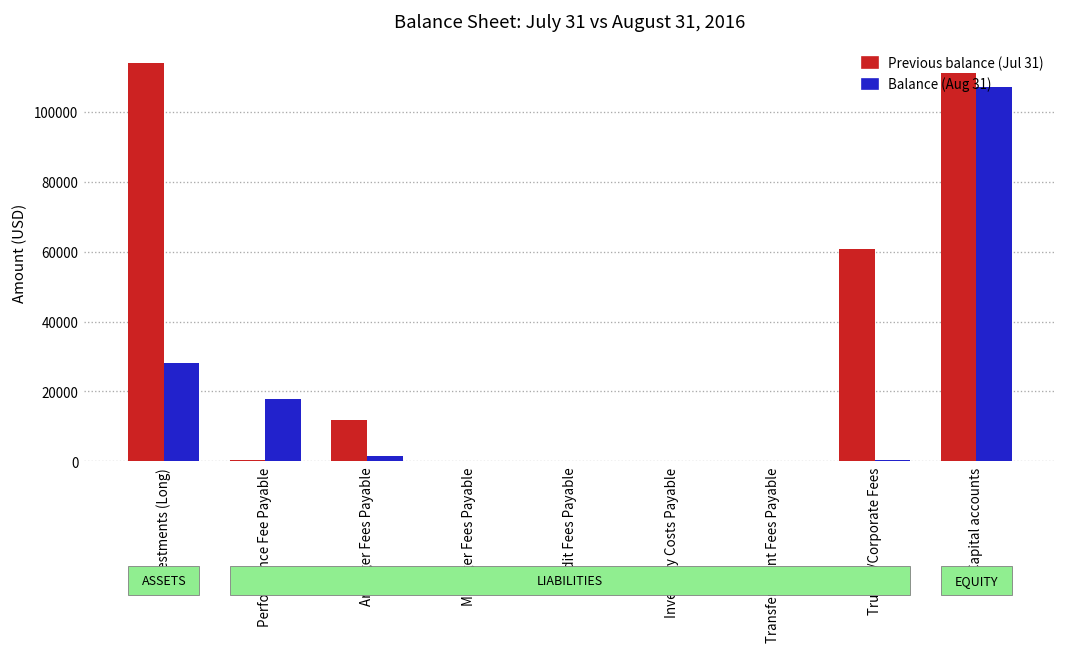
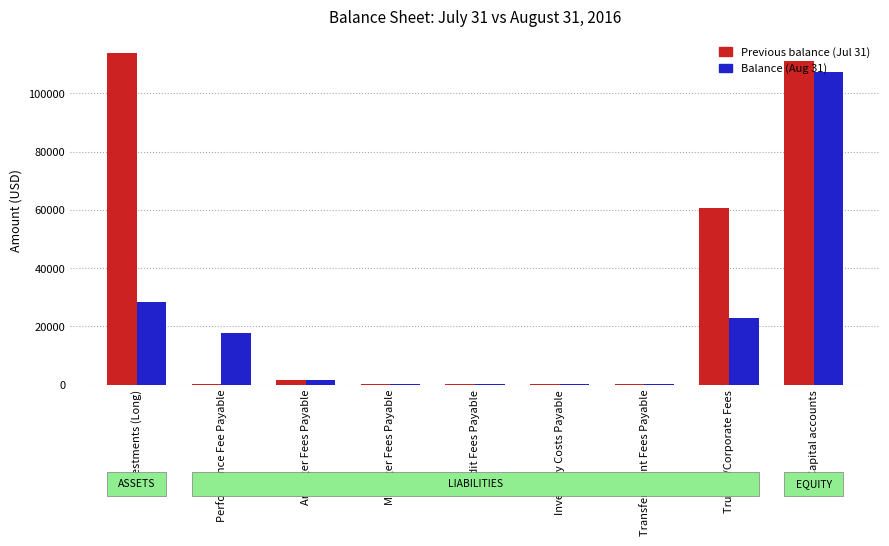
Previous balance (Jul 31), Arranger Fees Payable: 12000 -> 2000
Balance (Aug 31), Trustee/Corporate Fees: 0 -> 23000
